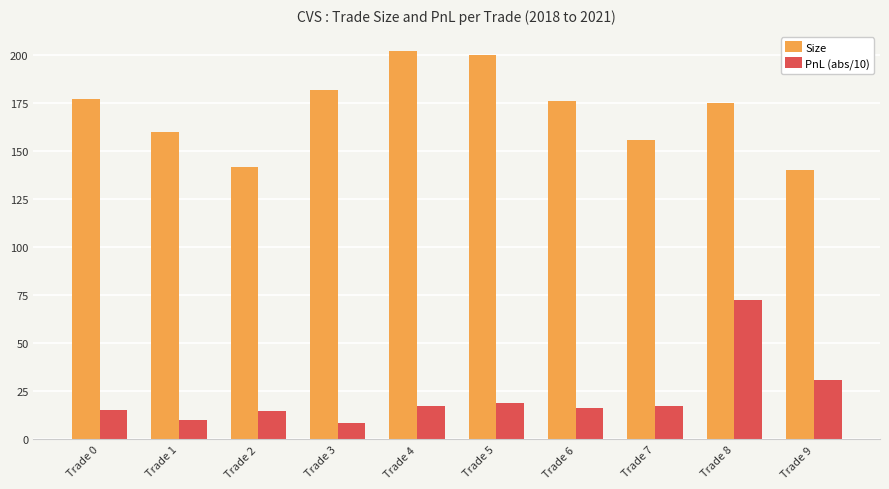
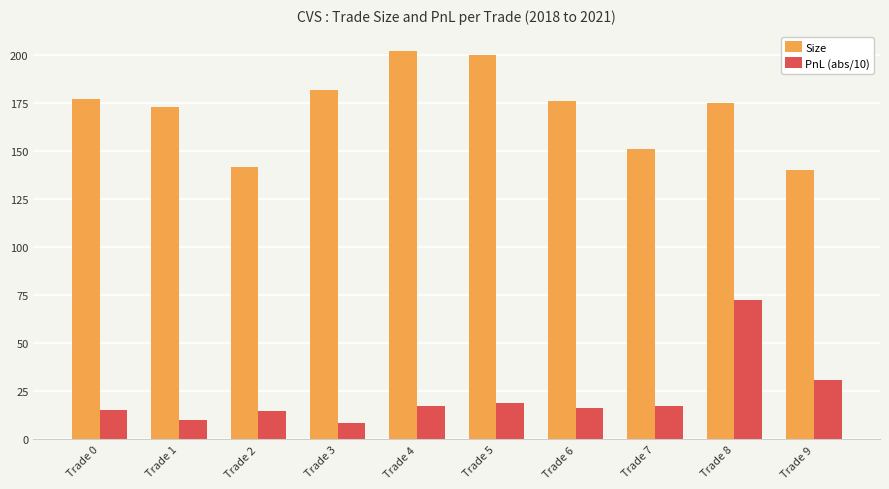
Size, Trade 1: 160 -> 173
Size, Trade 7: 156 -> 151
